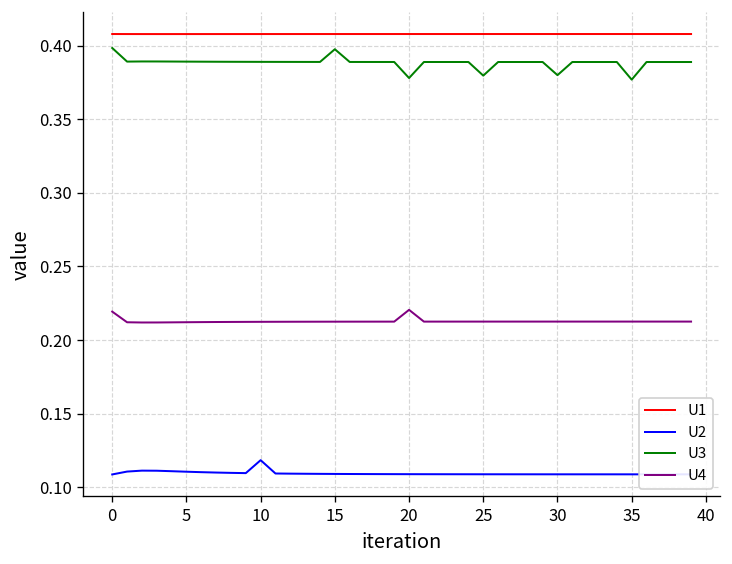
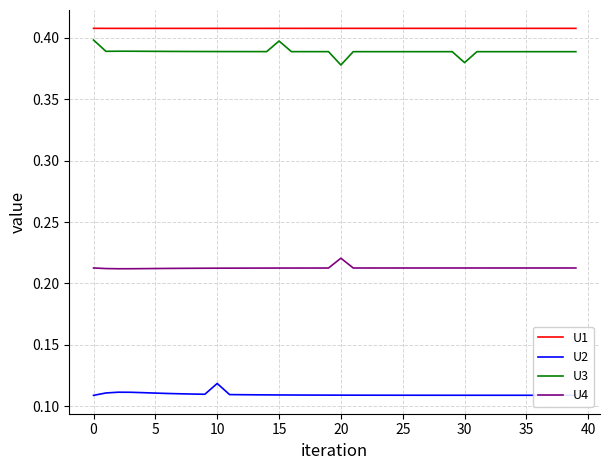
U4, 0: 0.219 -> 0.213
U3, 25: 0.380 -> 0.389
U3, 35: 0.377 -> 0.389
